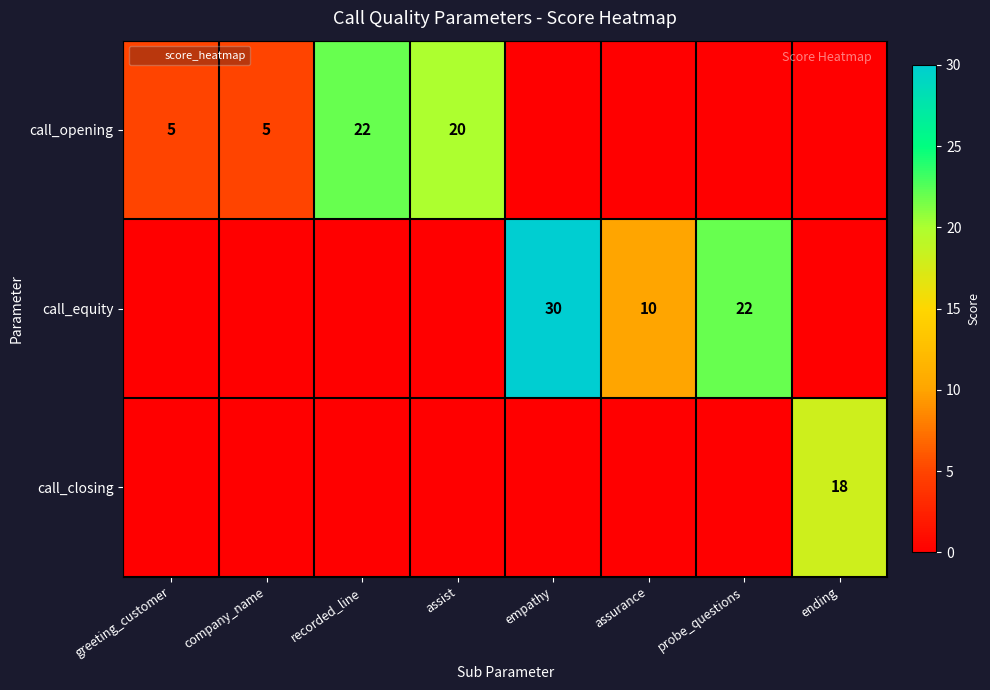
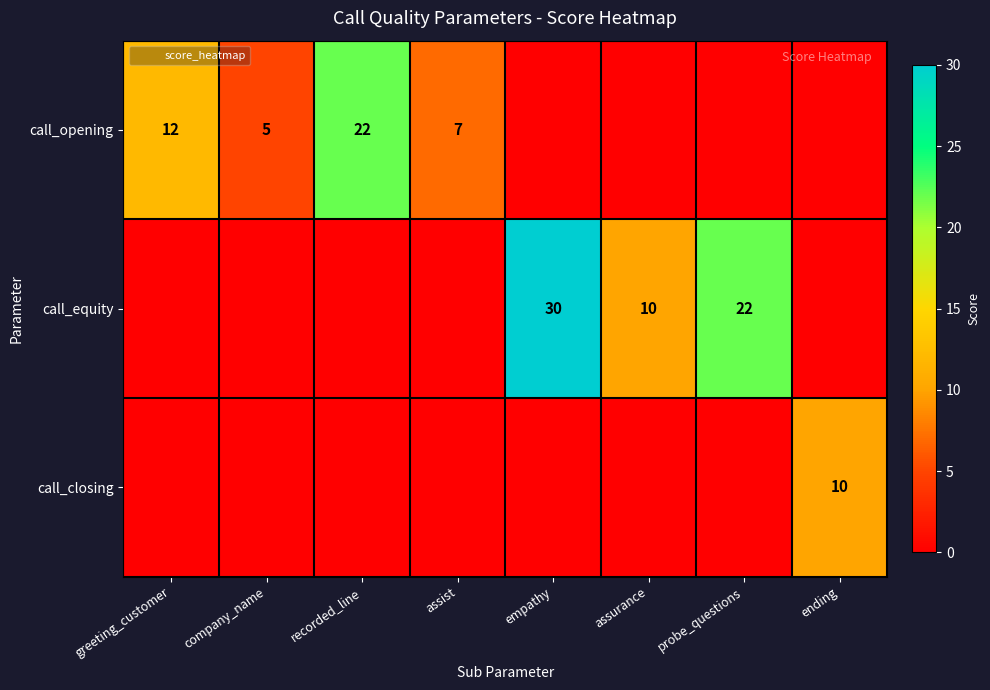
call_opening, greeting_customer: 5 -> 12
call_opening, assist: 20 -> 7
call_closing, ending: 18 -> 10
